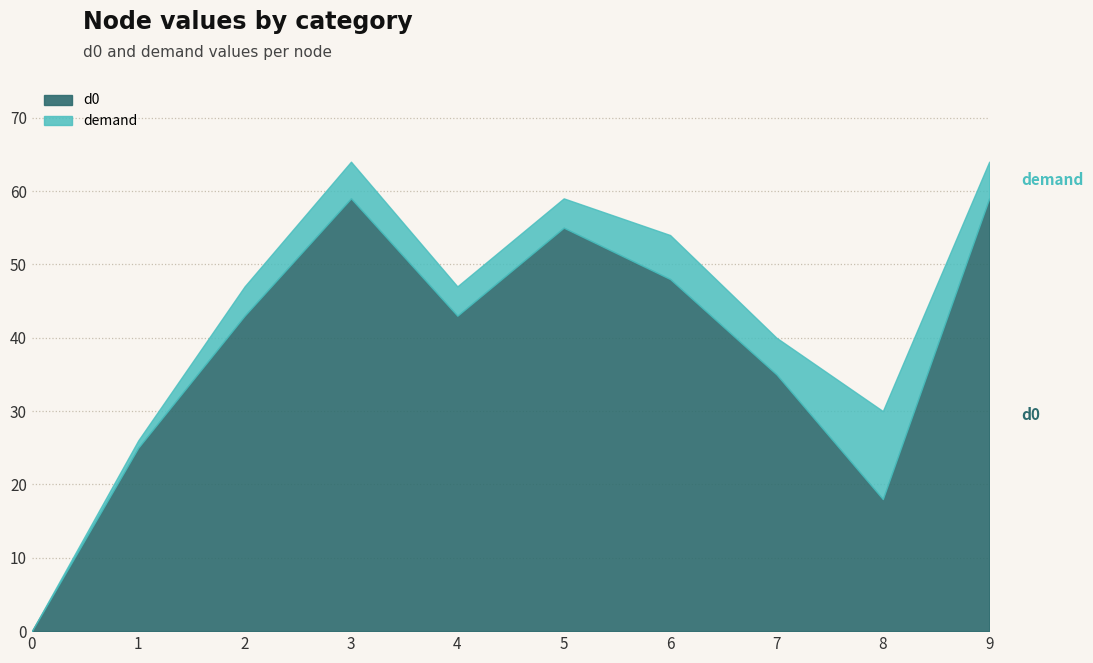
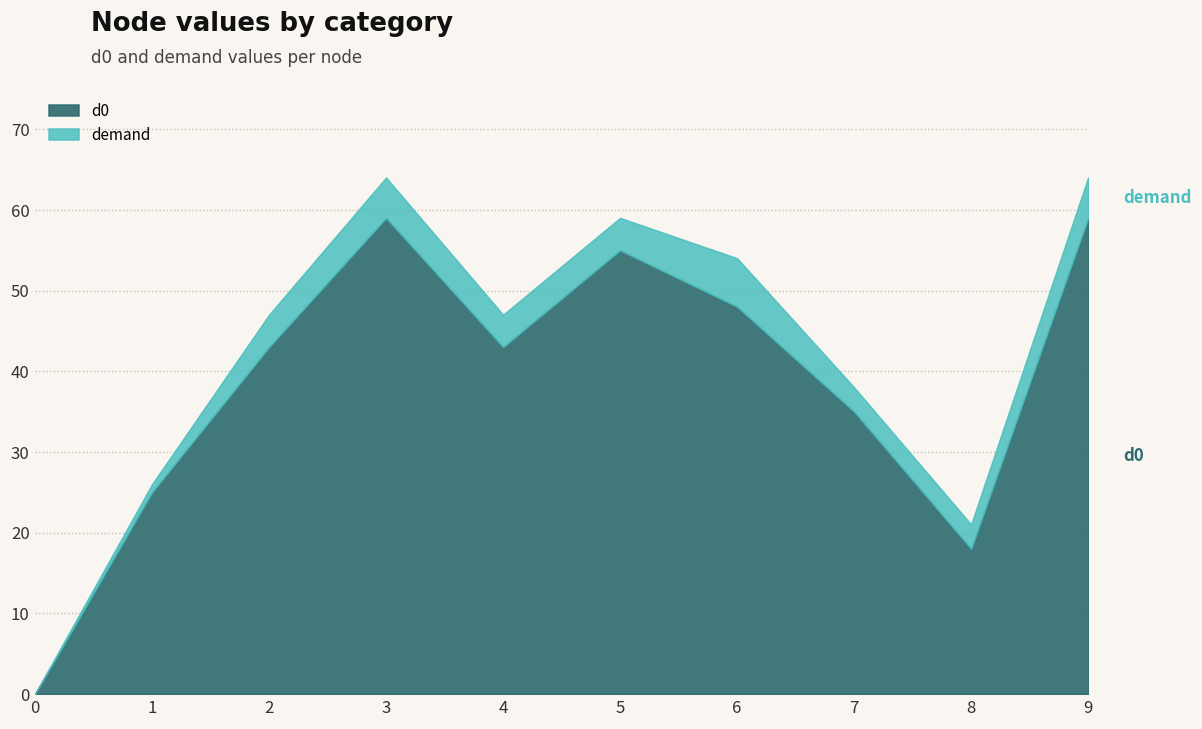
demand, 7: 5 -> 3
demand, 8: 12 -> 3
